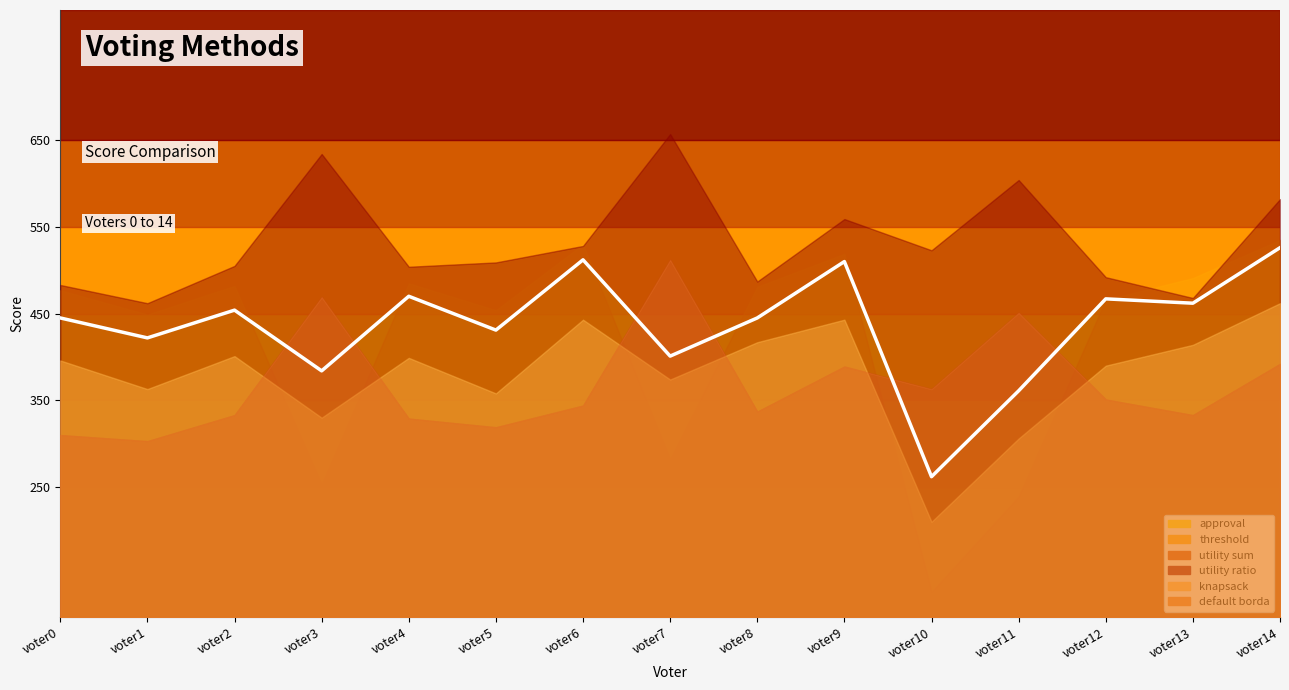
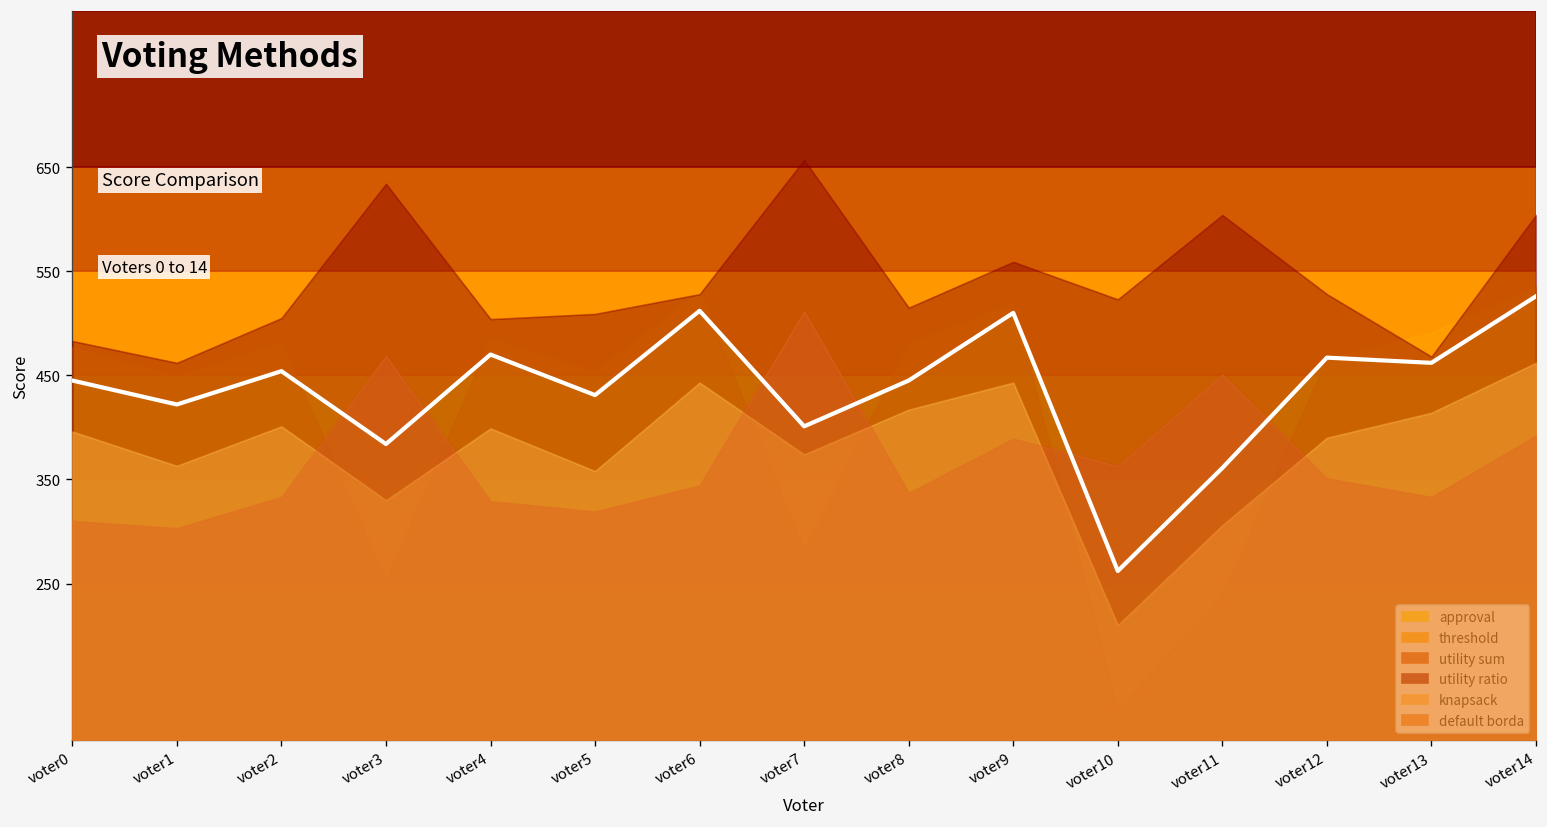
utility ratio, voter8: 490 -> 520
utility ratio, voter12: 490 -> 530
utility ratio, voter14: 580 -> 600
